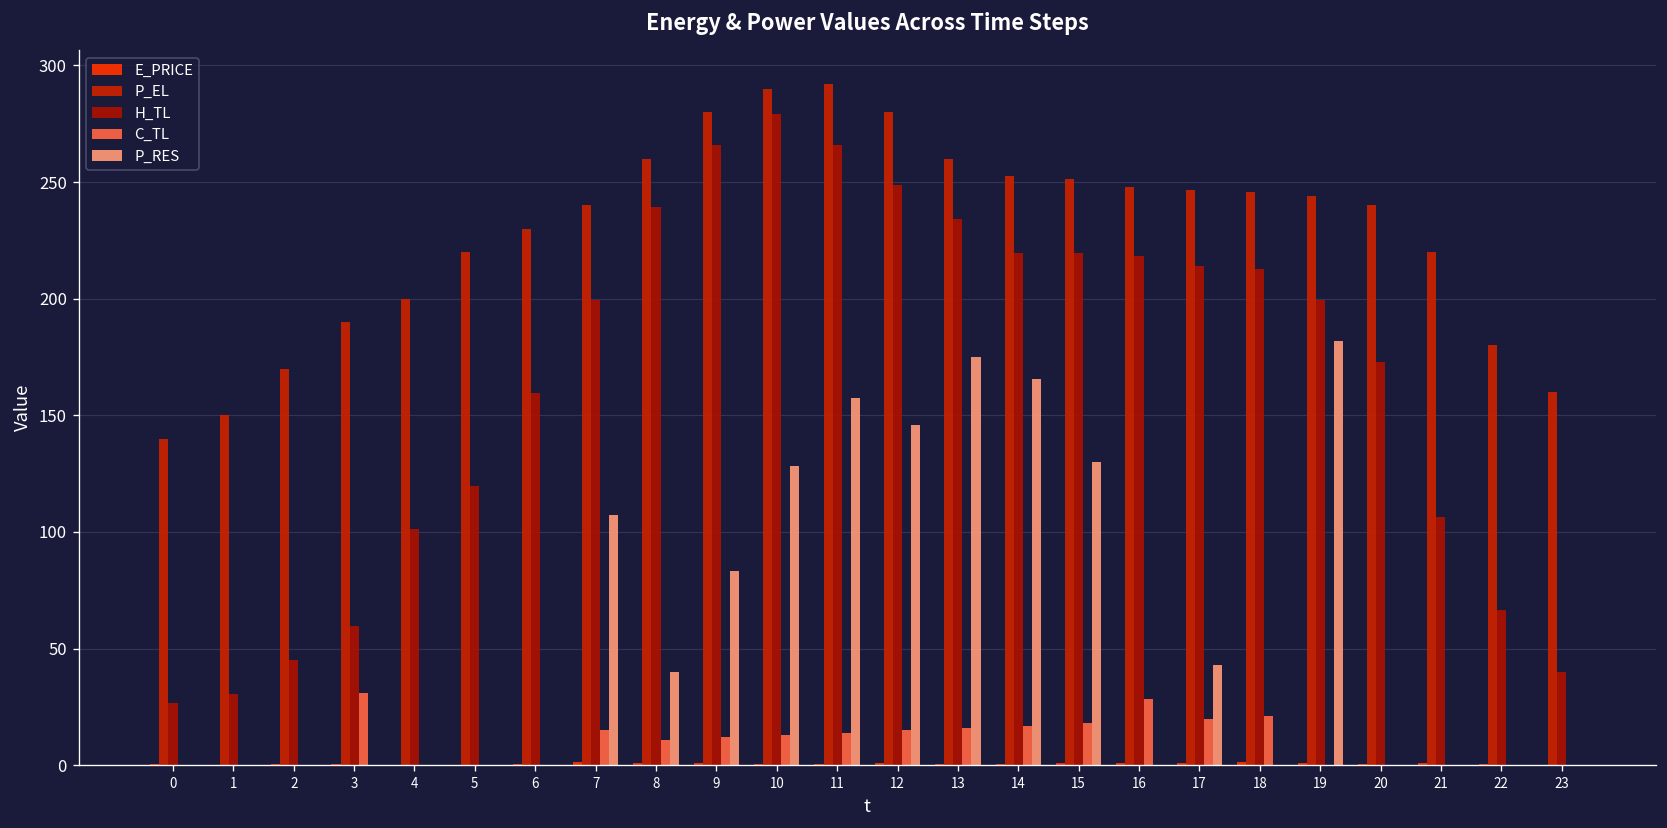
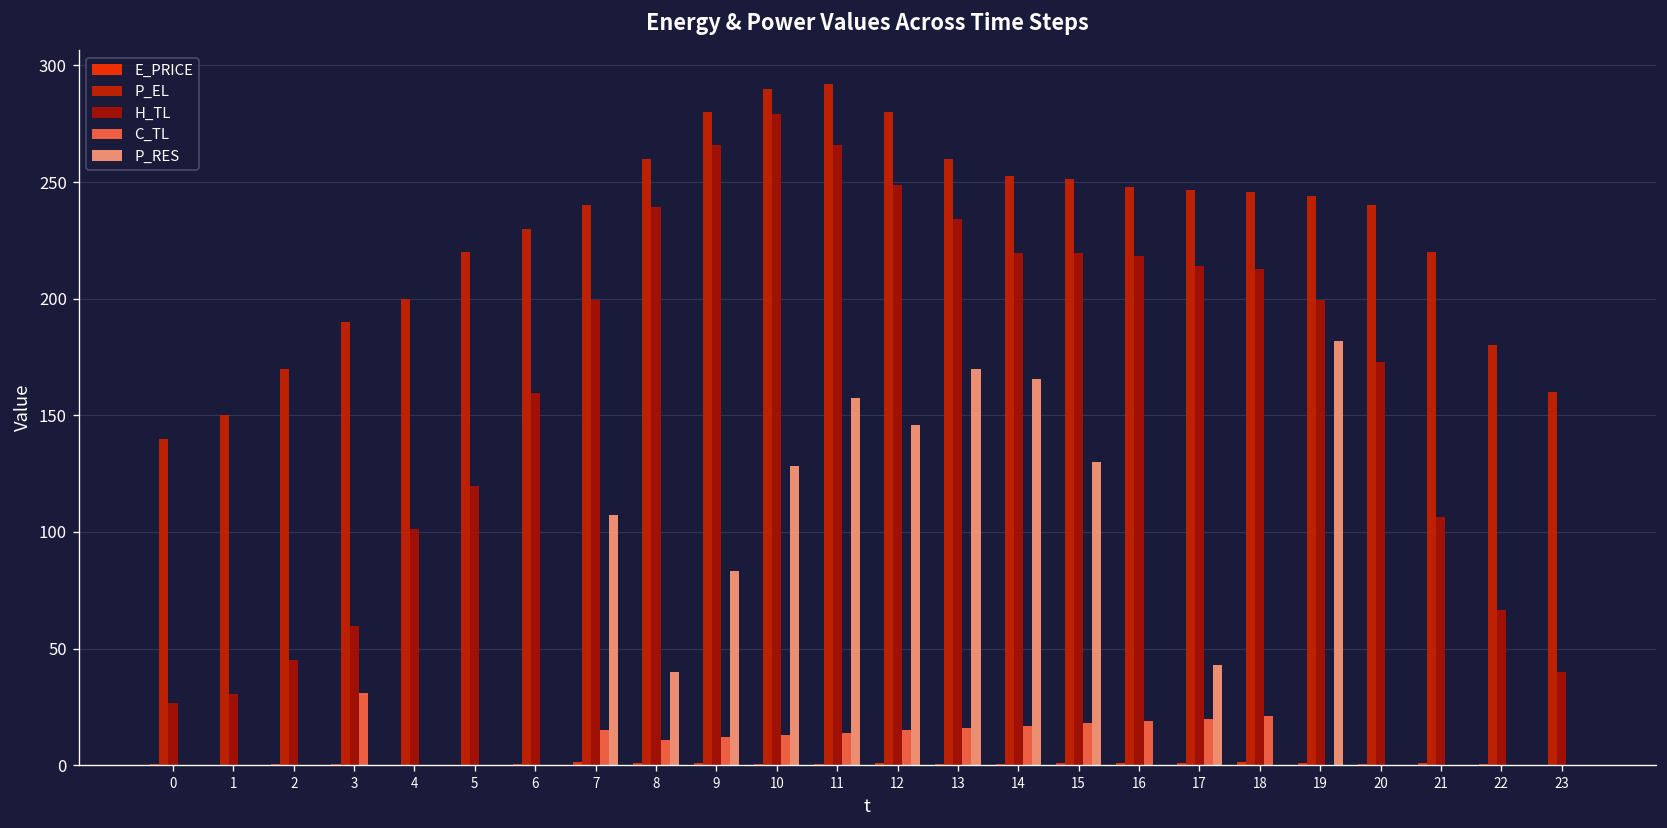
P_RES, 13: 175 -> 170
C_TL, 16: 28 -> 19
